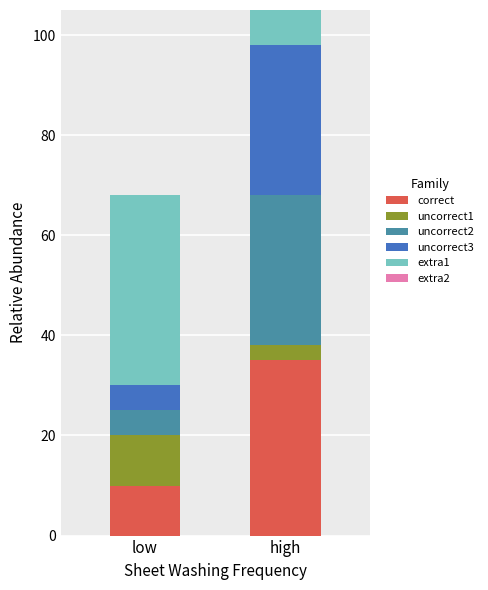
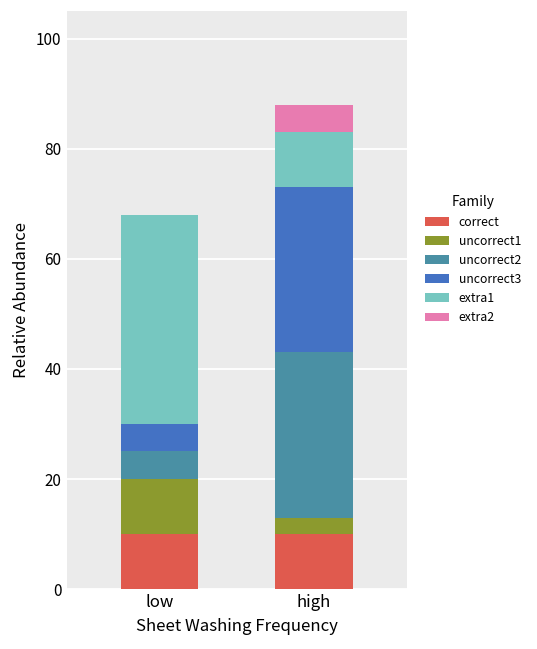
correct, high: 35 -> 10
